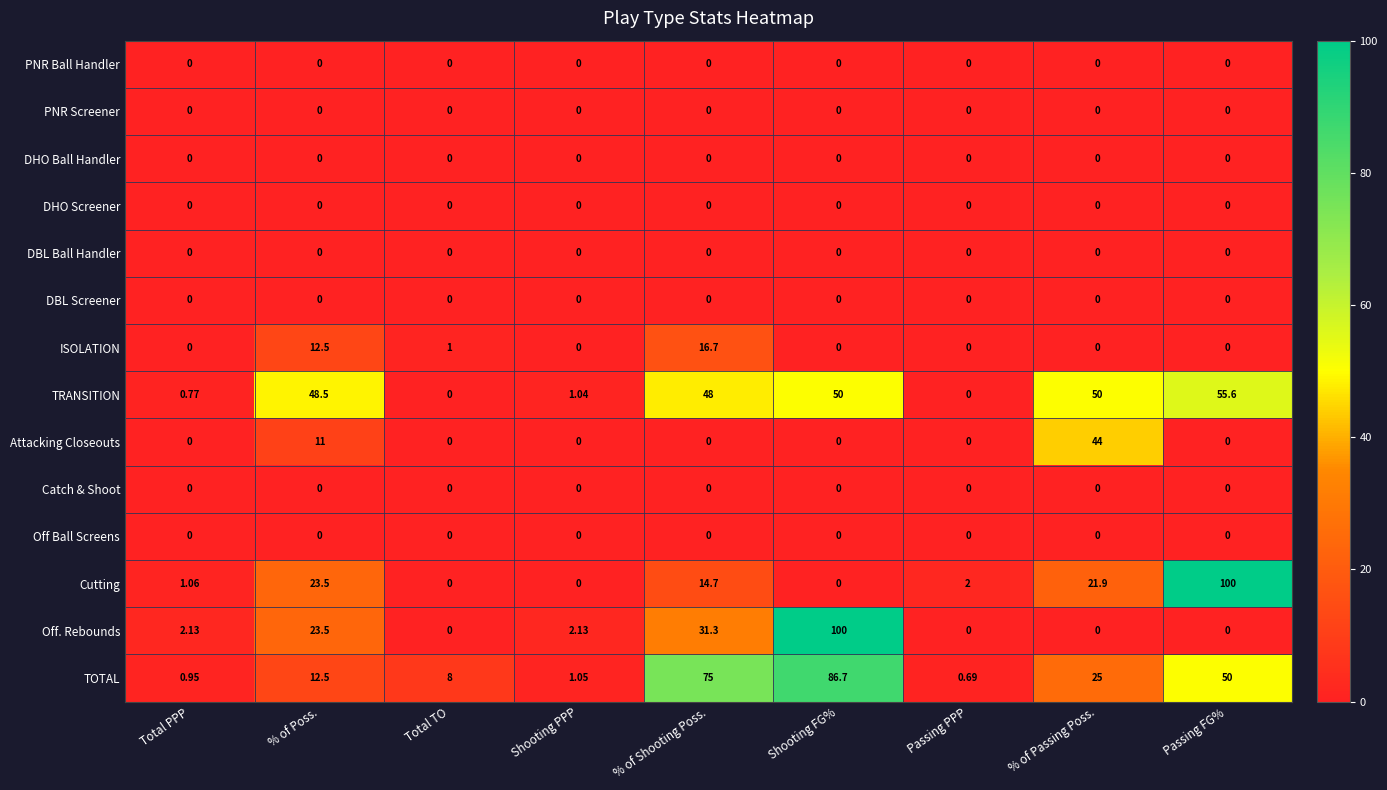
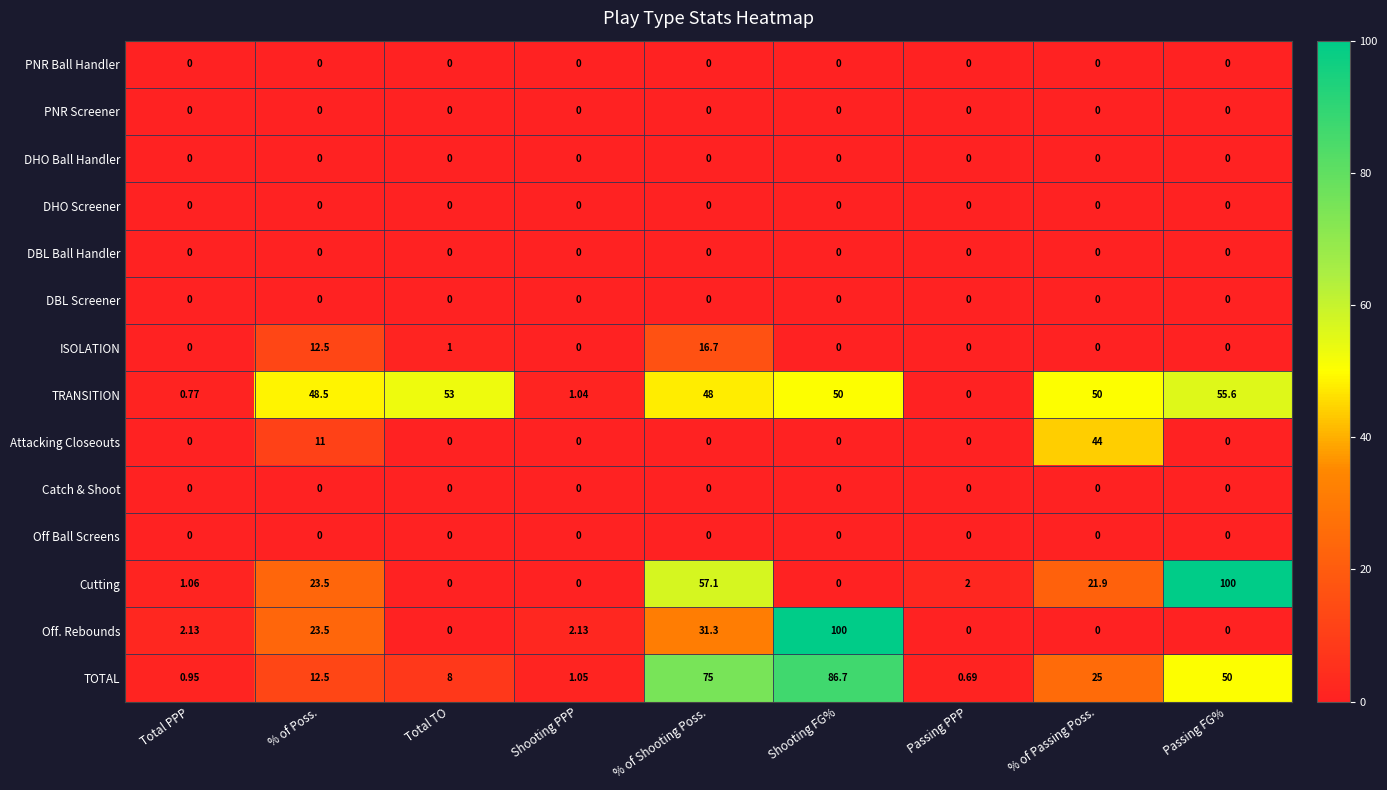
TRANSITION, Total TO: 0 -> 53
Cutting, % of Shooting Poss.: 14.7 -> 57.1
